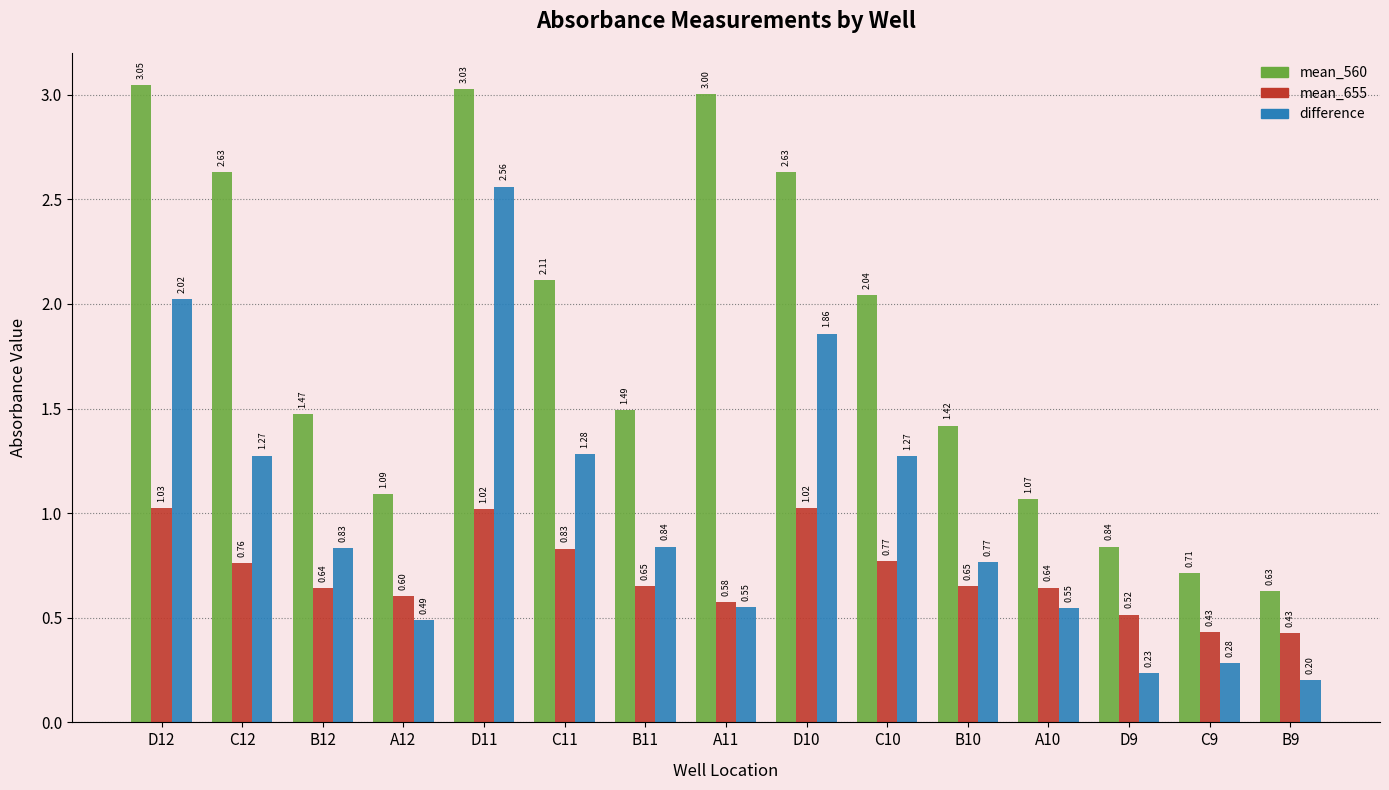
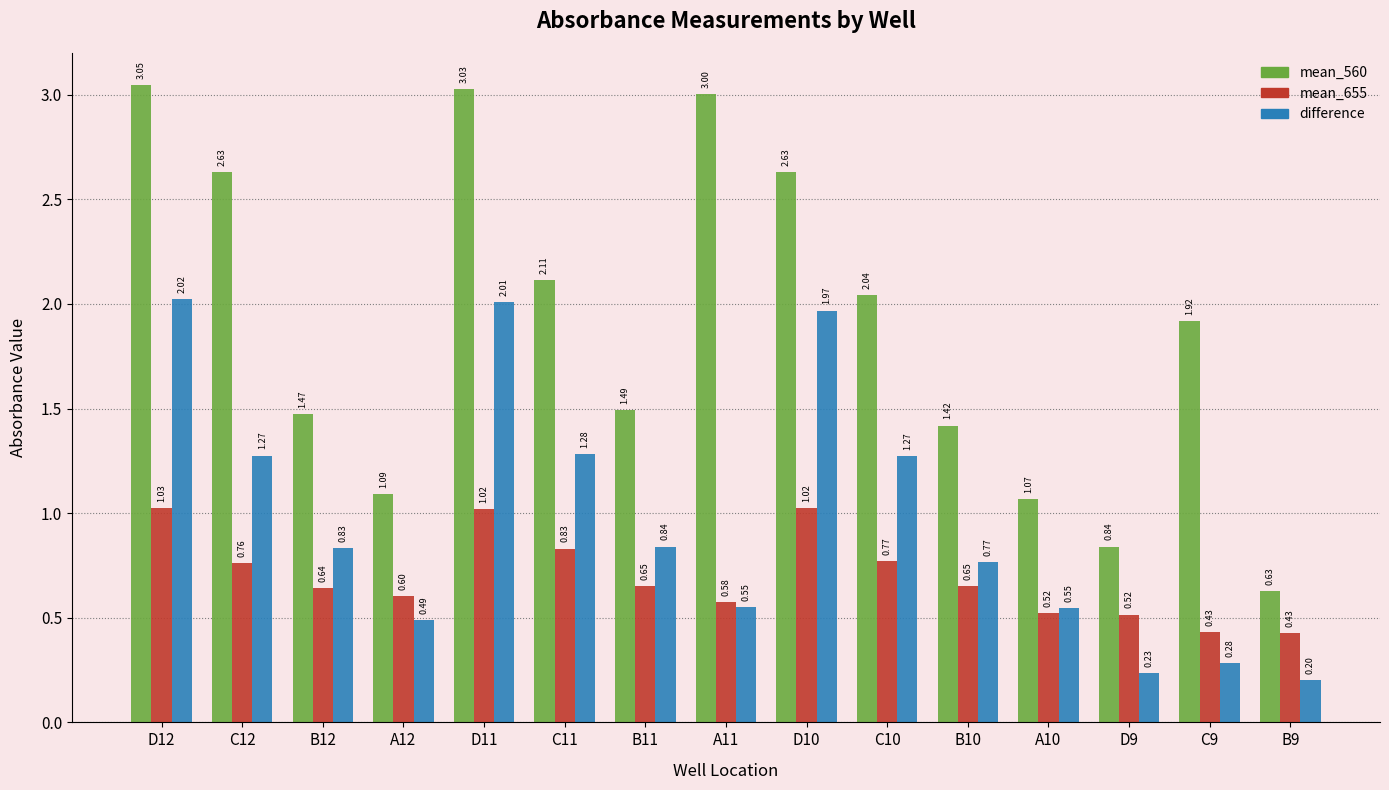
difference, D11: 2.56 -> 2.01
difference, D10: 1.86 -> 1.97
mean_655, A10: 0.64 -> 0.52
mean_560, C9: 0.71 -> 1.92
